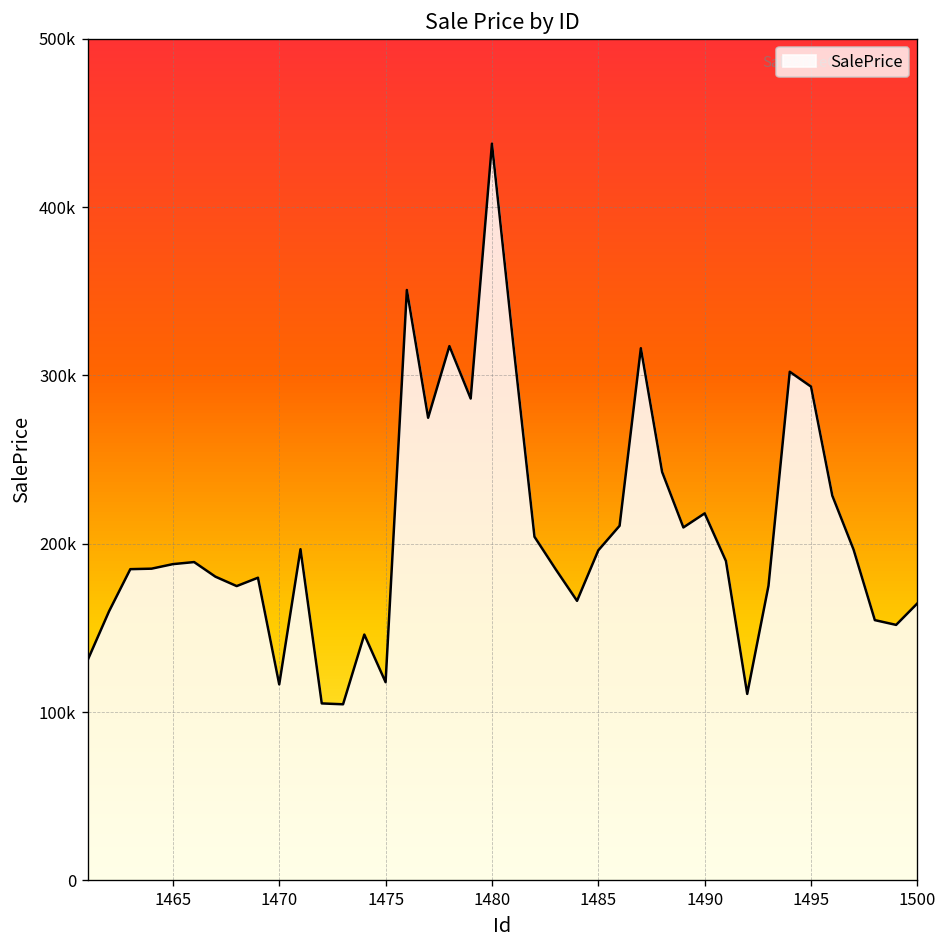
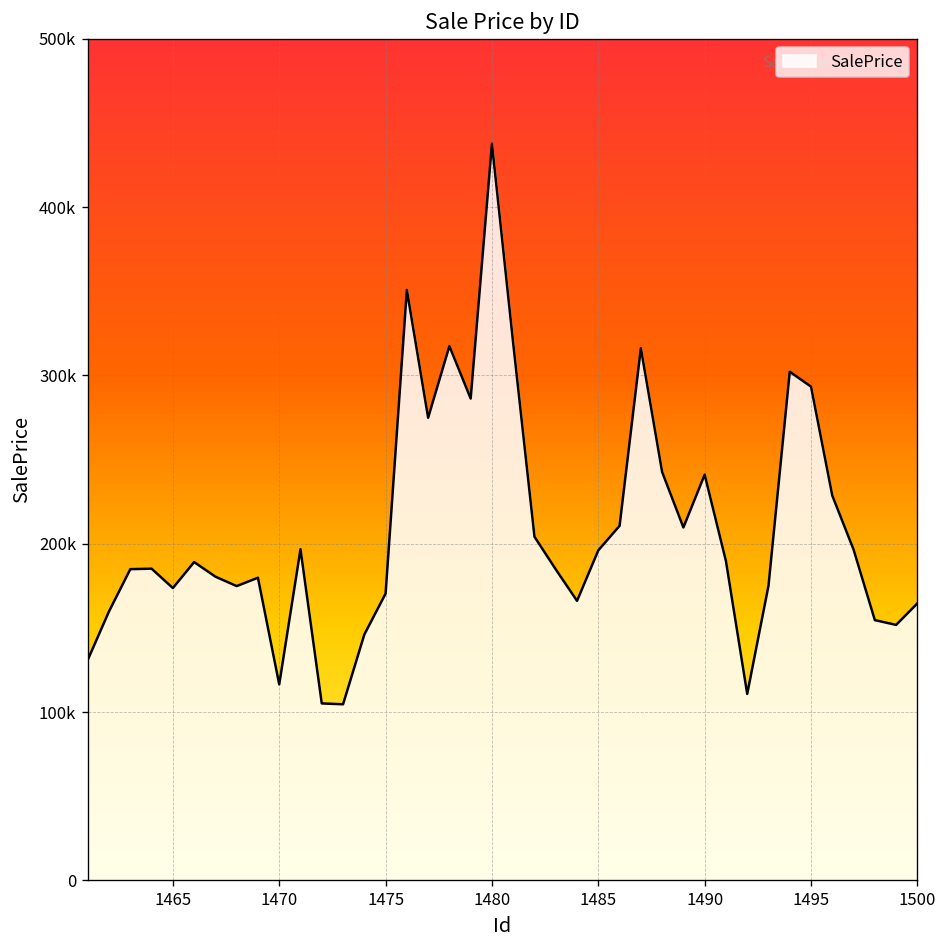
1465: 188000 -> 174000
1475: 118000 -> 170000
1490: 218000 -> 241000
